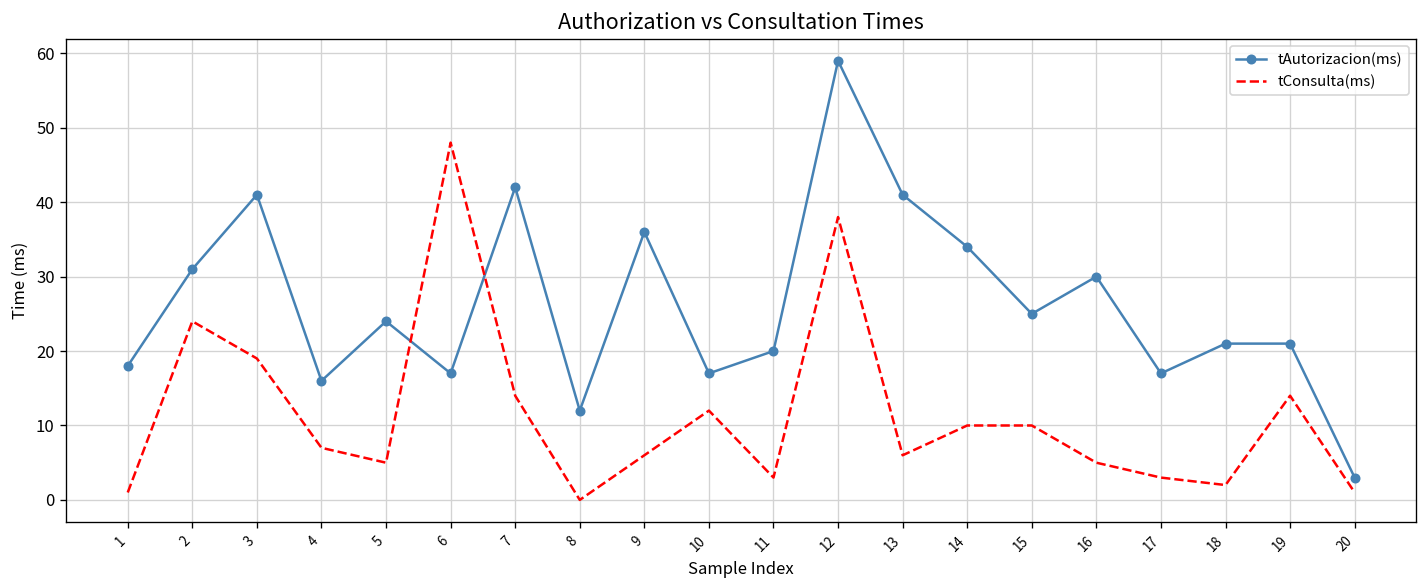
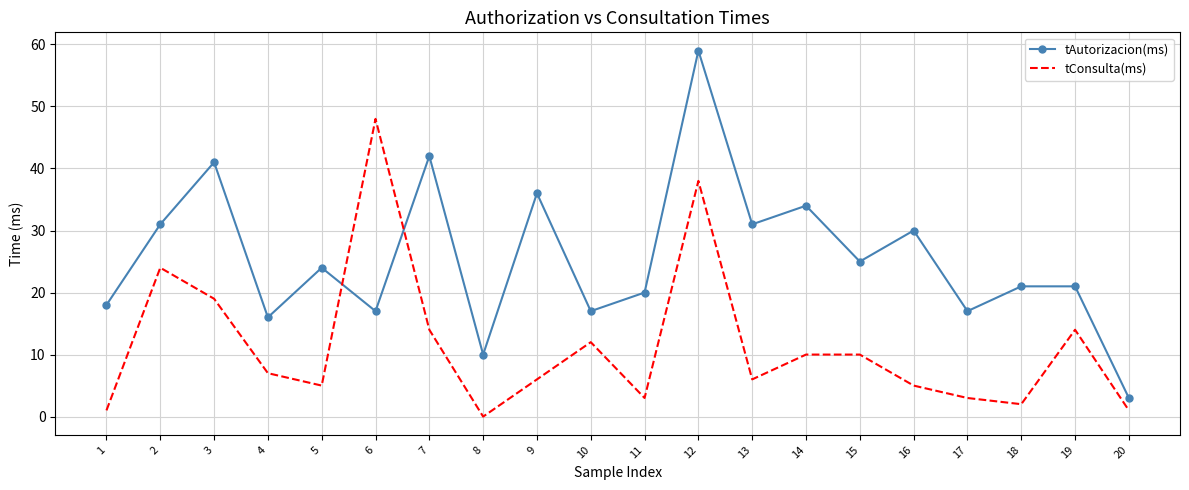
tAutorizacion(ms), 8: 12 -> 10
tAutorizacion(ms), 13: 41 -> 31
